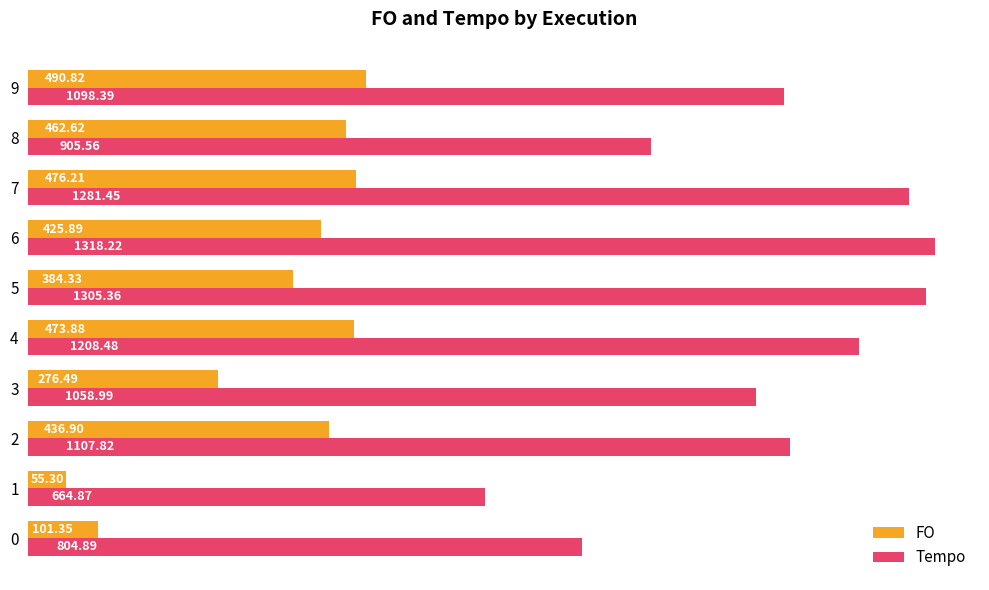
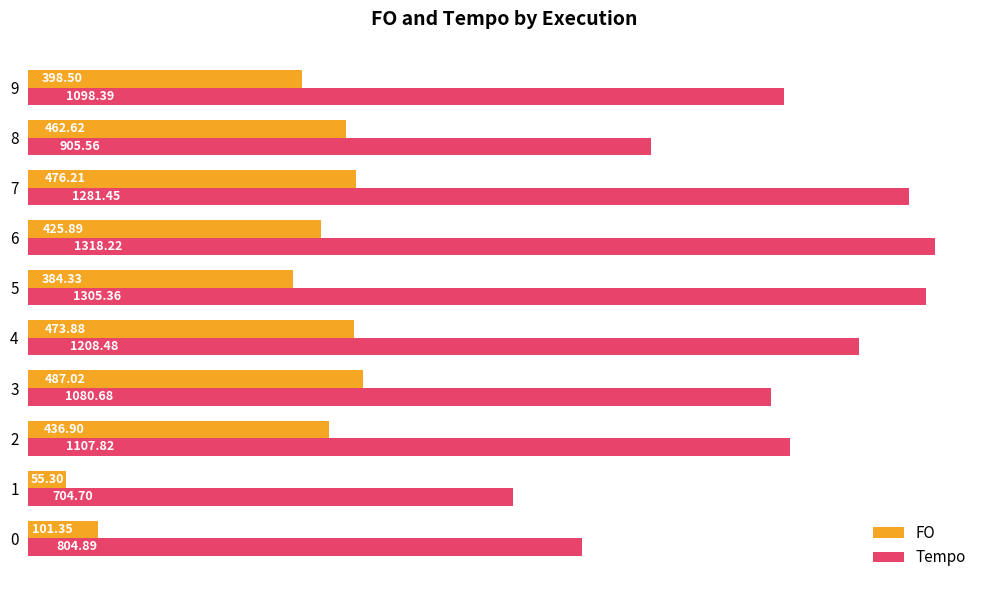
FO, 9: 490.82 -> 398.50
FO, 3: 276.49 -> 487.02
Tempo, 3: 1058.99 -> 1080.68
Tempo, 1: 664.87 -> 704.70
